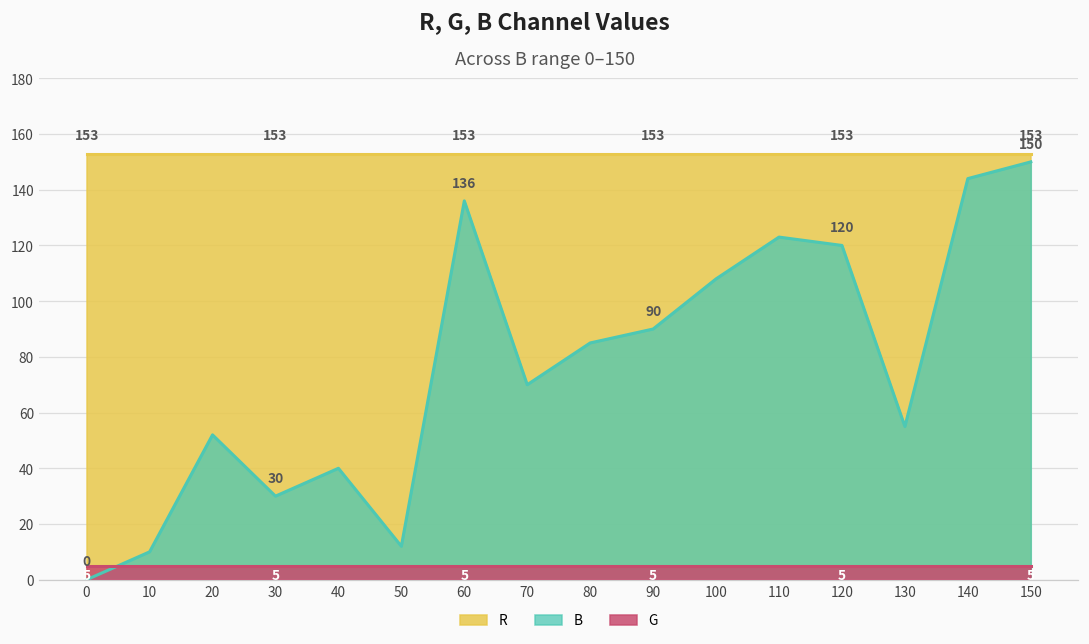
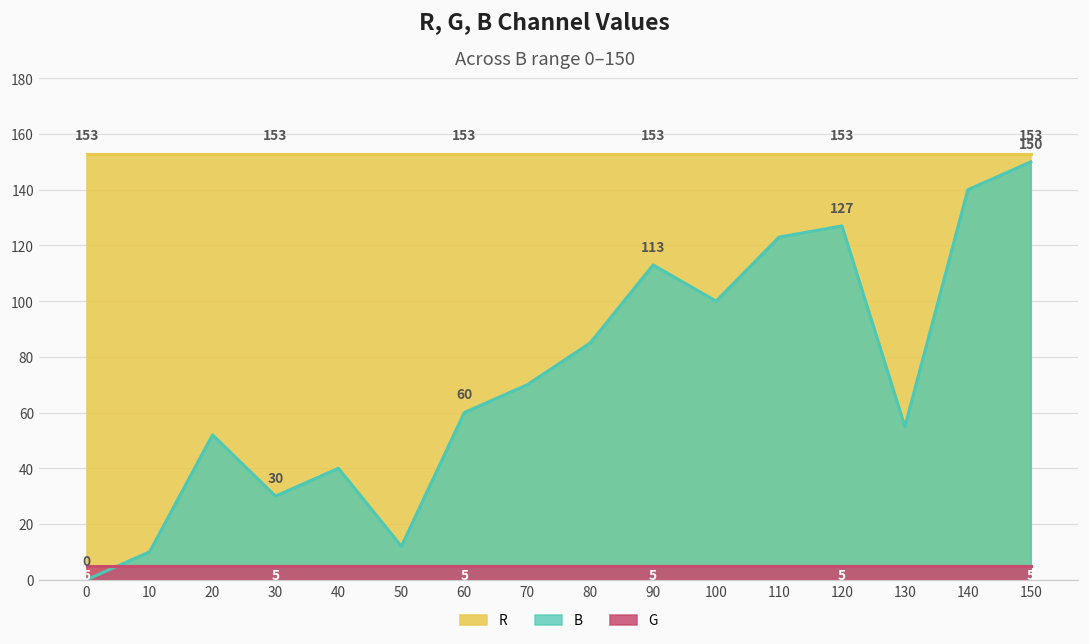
B, 60: 136 -> 60
B, 90: 90 -> 113
B, 100: 108 -> 100
B, 120: 120 -> 127
B, 140: 144 -> 140
